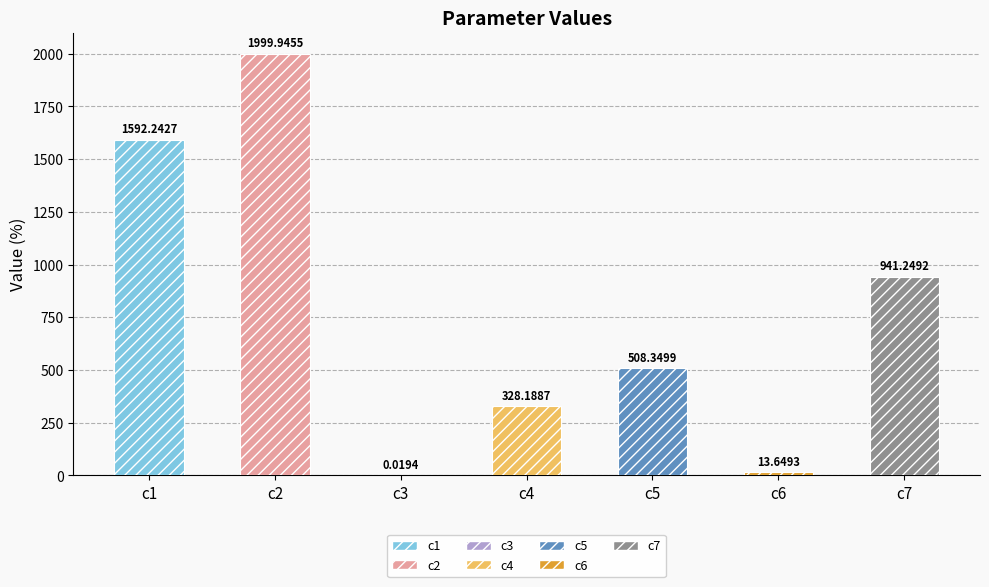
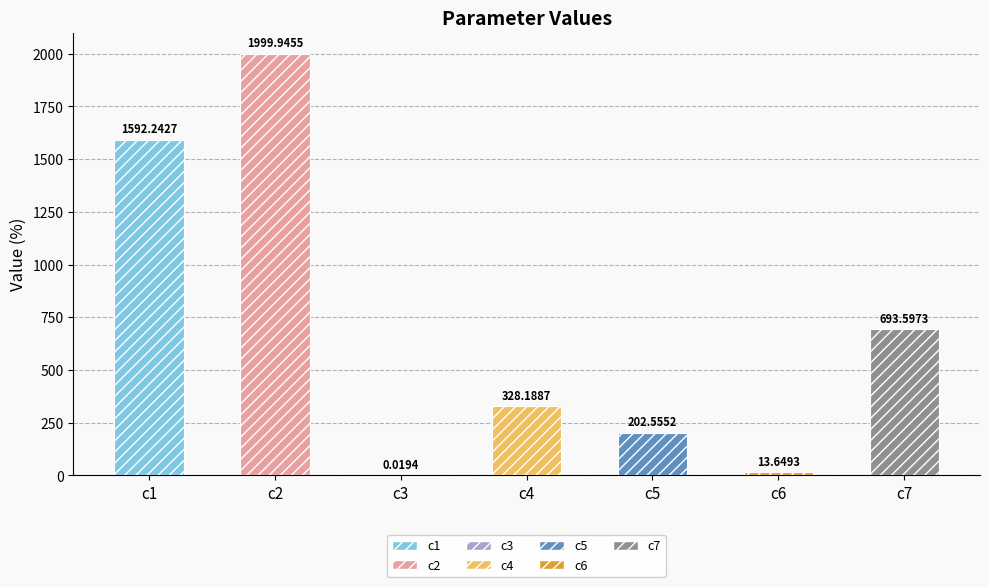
c5: 508.3499 -> 202.5552
c7: 941.2492 -> 693.5973
